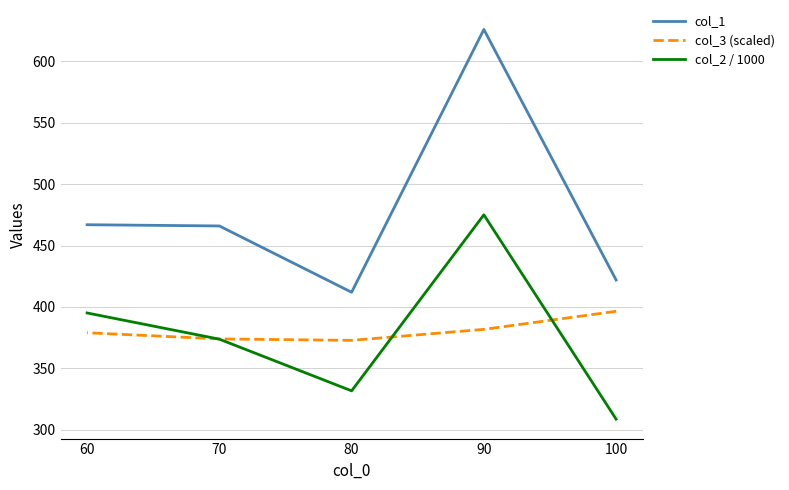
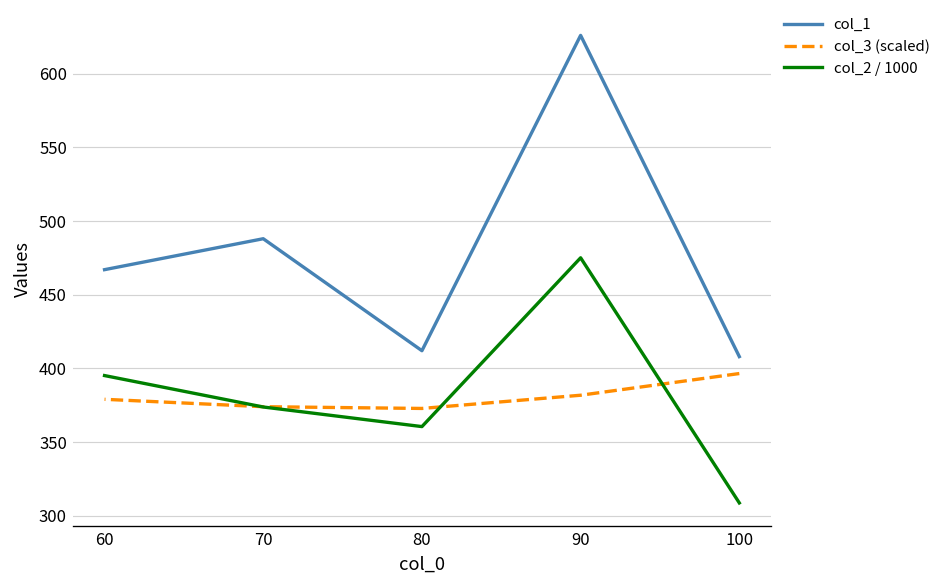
col_1, 70: 466 -> 488
col_2 / 1000, 80: 332 -> 361
col_1, 100: 422 -> 408
